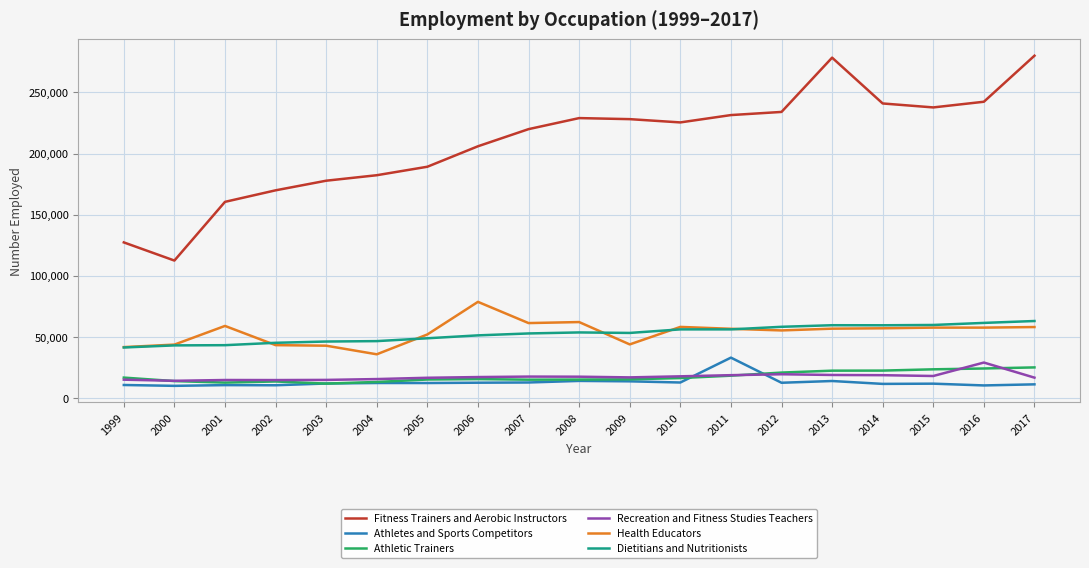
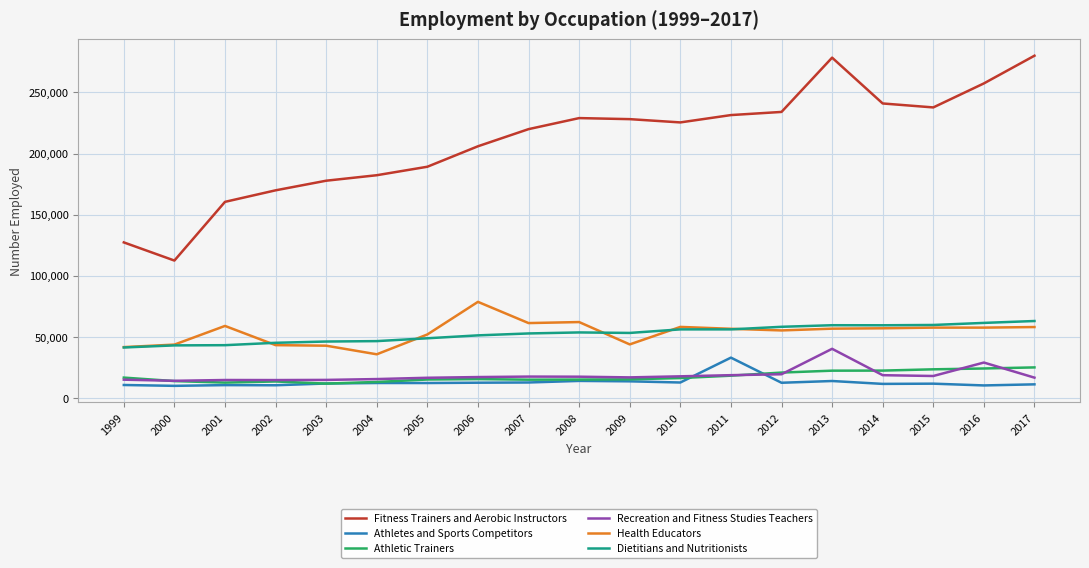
Recreation and Fitness Studies Teachers, 2013: 19,000 -> 40,000
Fitness Trainers and Aerobic Instructors, 2016: 242,000 -> 257,000
